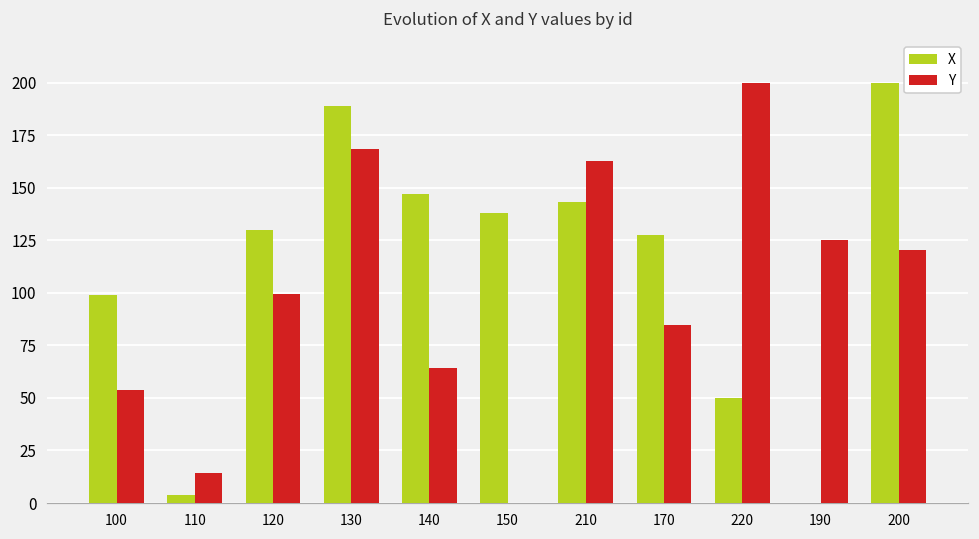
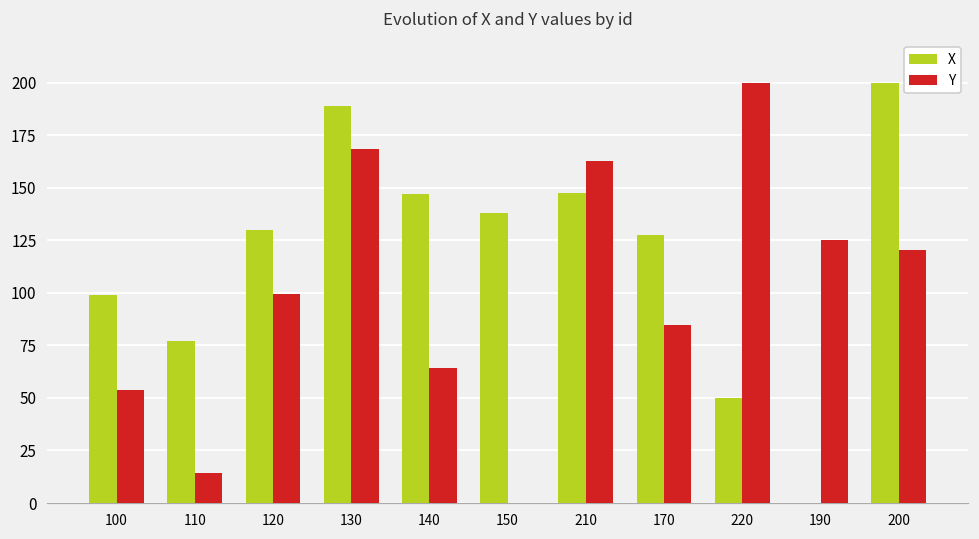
X, 110: 4 -> 77
X, 210: 143 -> 148
